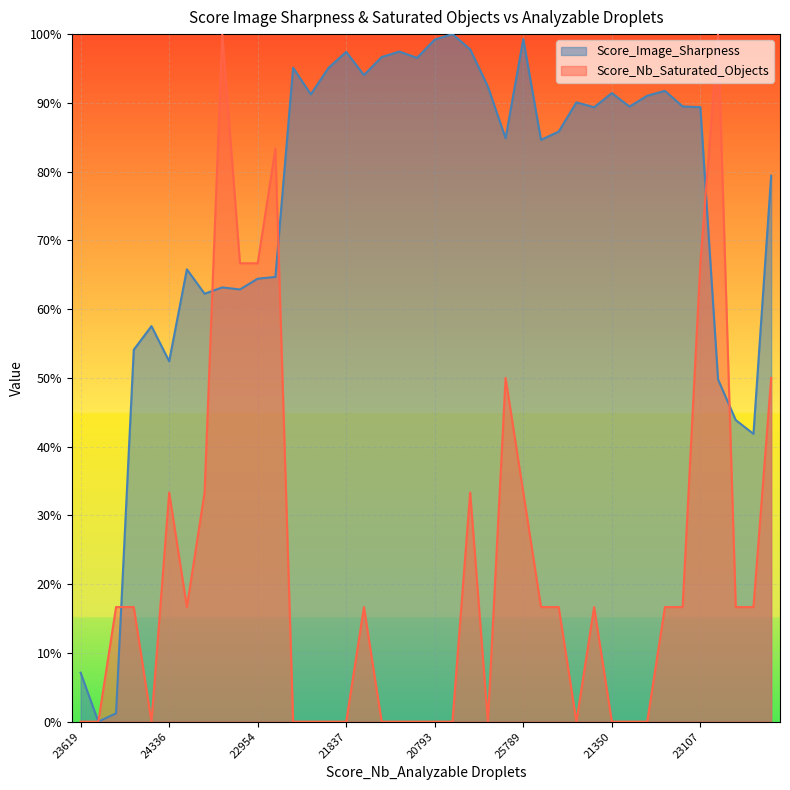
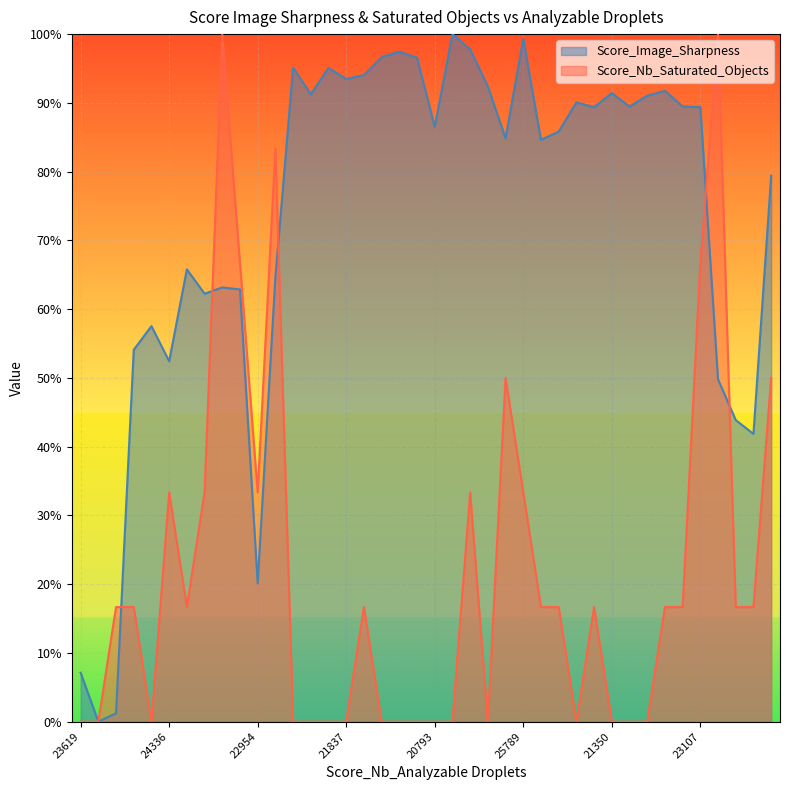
Score_Image_Sharpness, 22954: 64% -> 20%
Score_Nb_Saturated_Objects, 22954: 67% -> 33%
Score_Image_Sharpness, 21837: 97% -> 93%
Score_Image_Sharpness, 20793: 99% -> 86%
